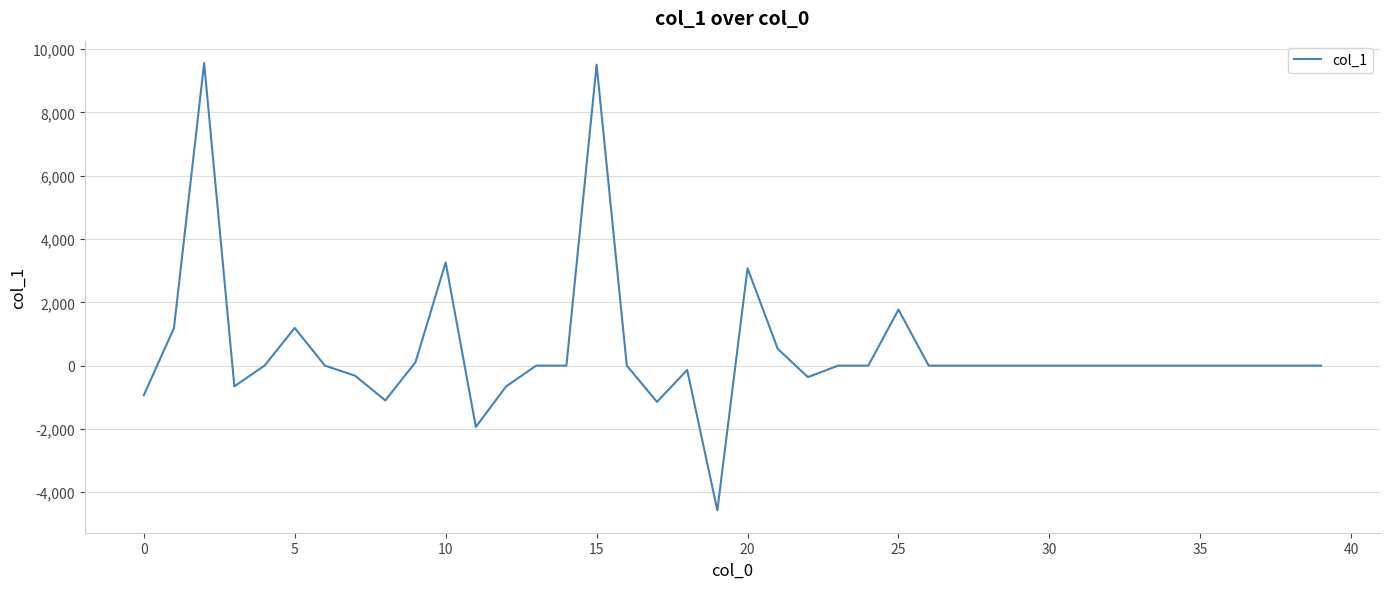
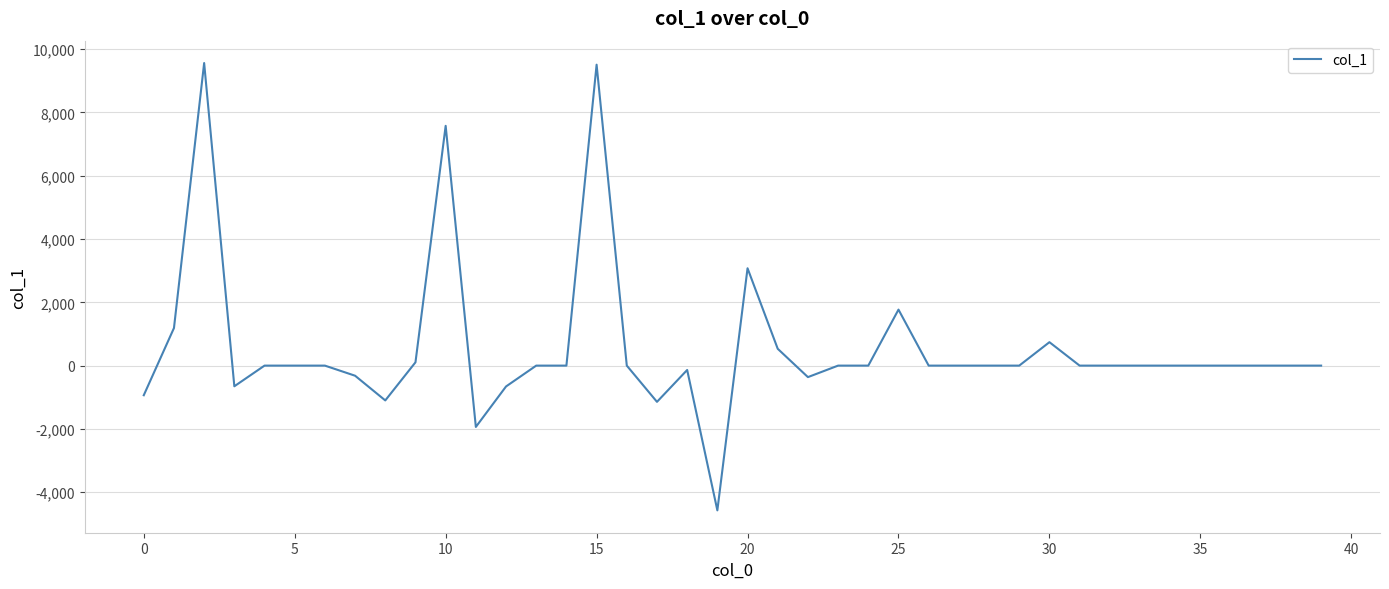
5: 1,200 -> 0
10: 3,300 -> 7,600
30: 0 -> 700
